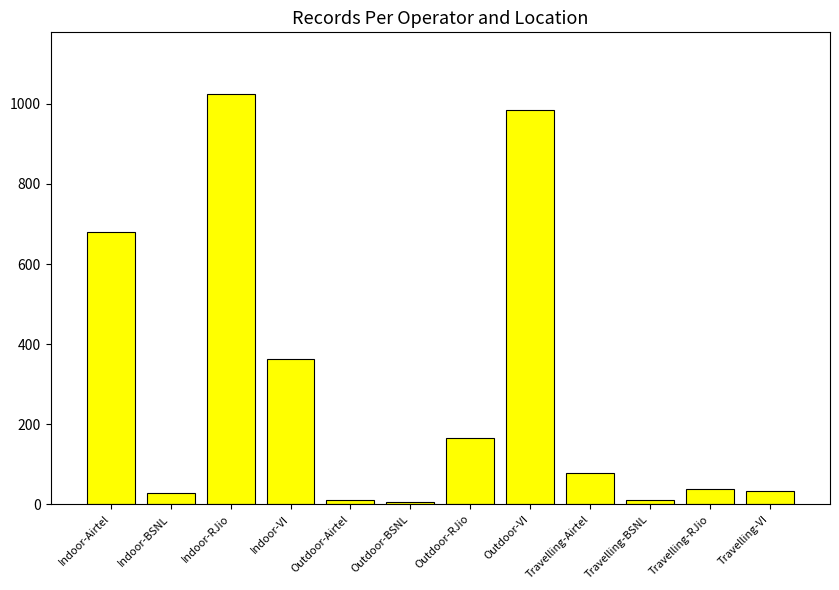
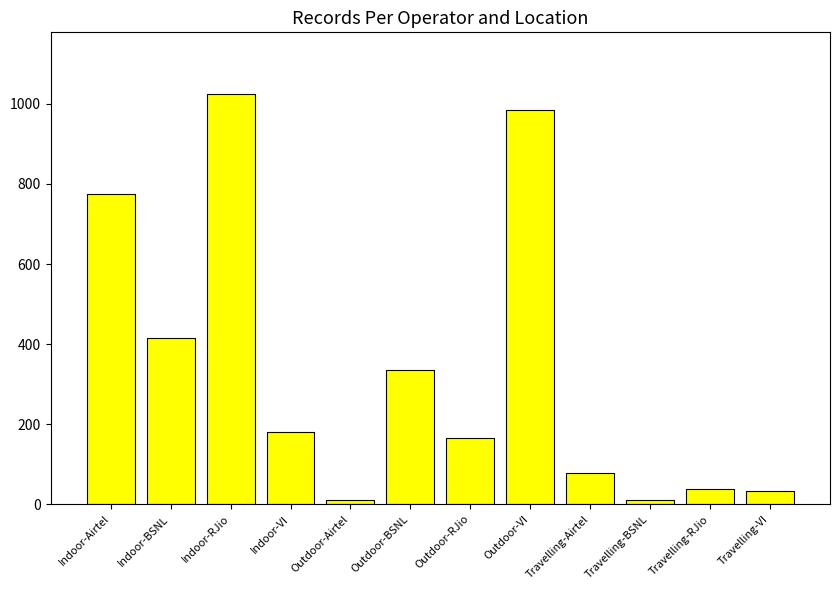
Indoor-Airtel: 680 -> 780
Indoor-BSNL: 30 -> 420
Indoor-VI: 360 -> 180
Outdoor-BSNL: 10 -> 340
